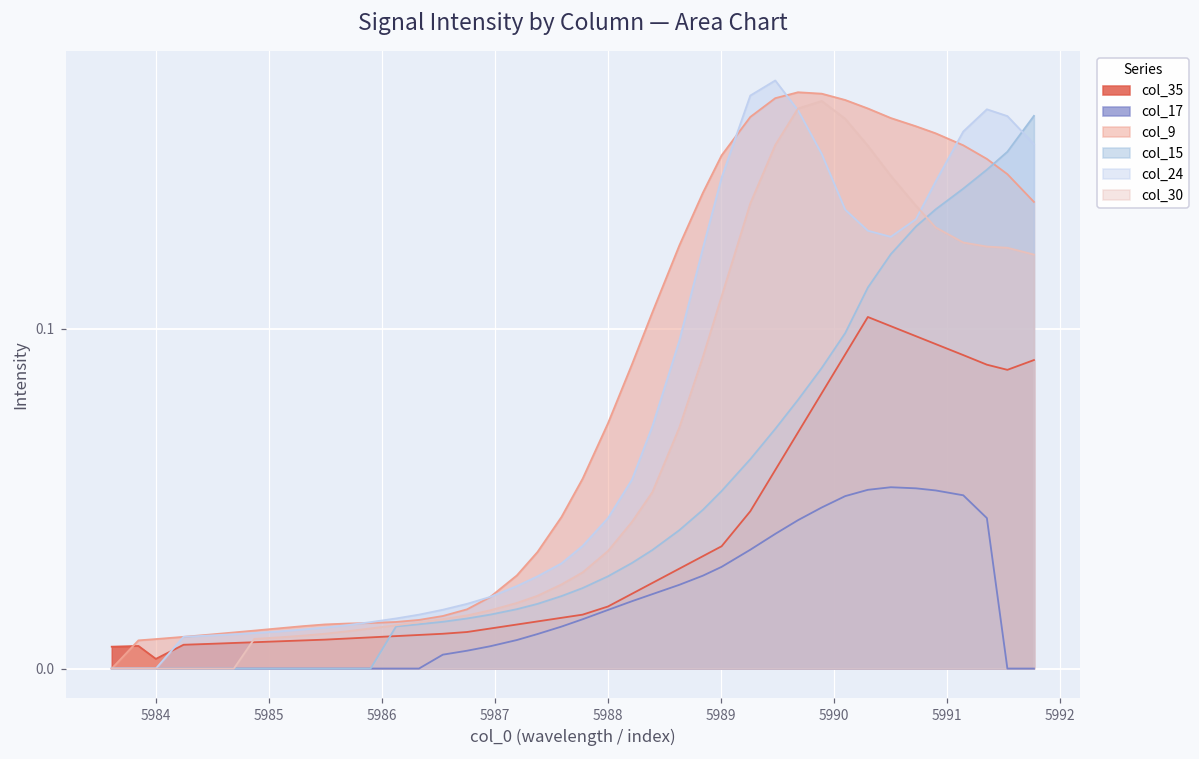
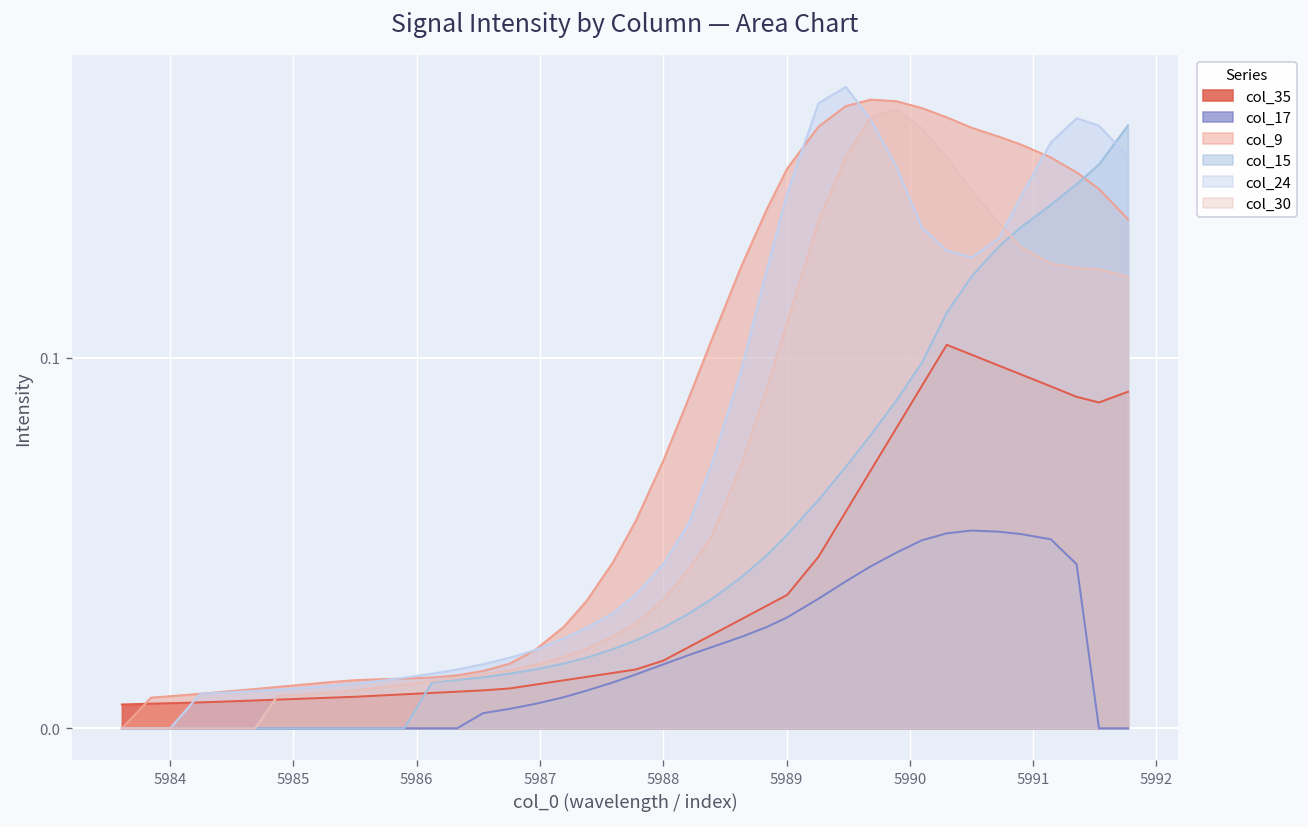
col_35, 5984: 0.003 -> 0.007
